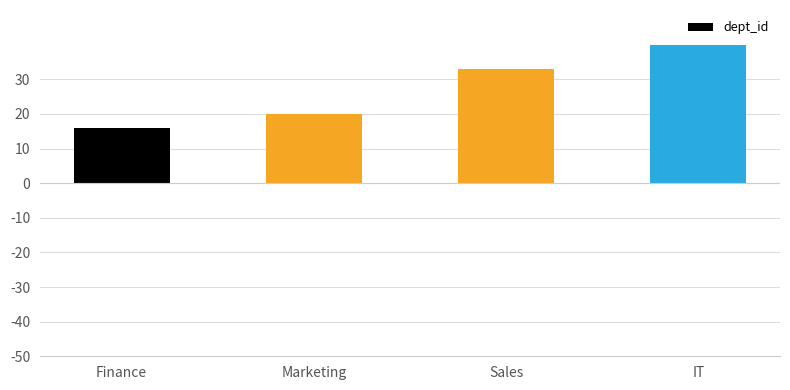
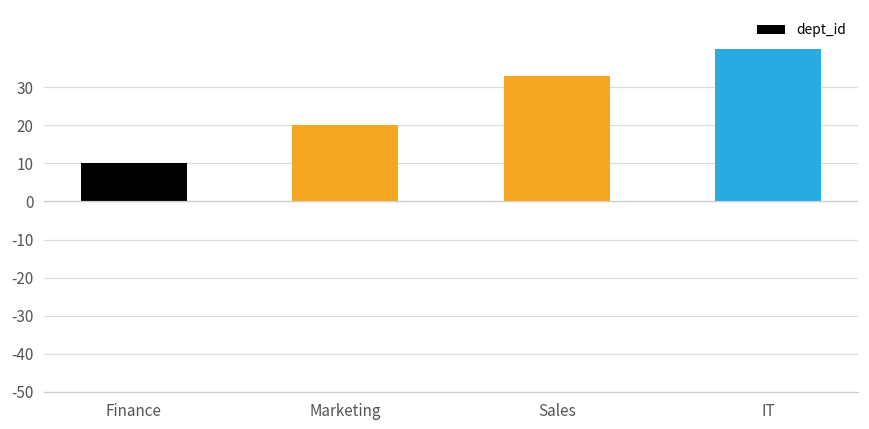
Finance: 16 -> 10
